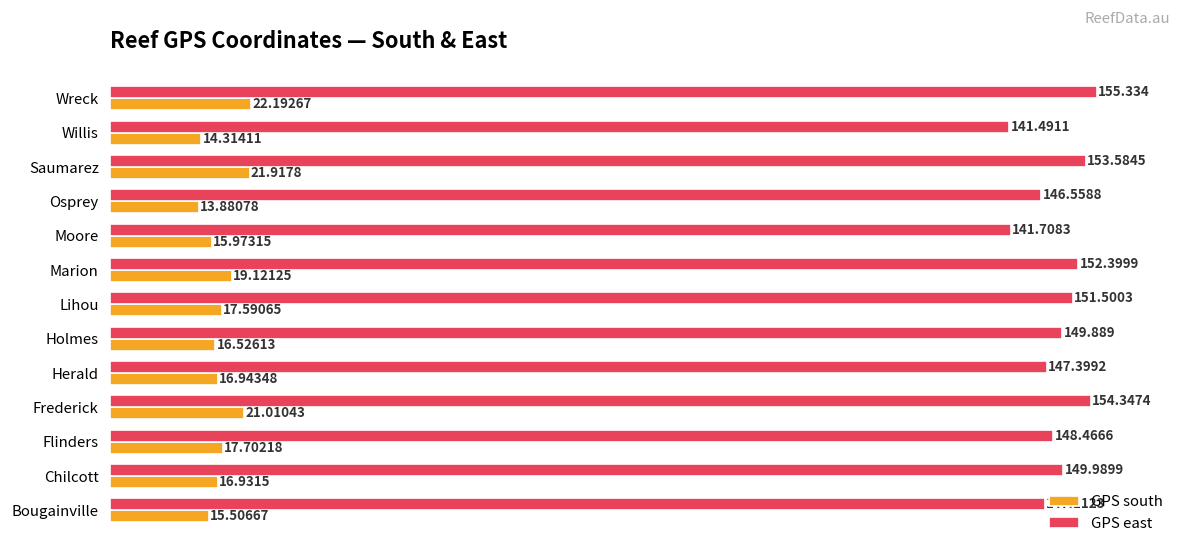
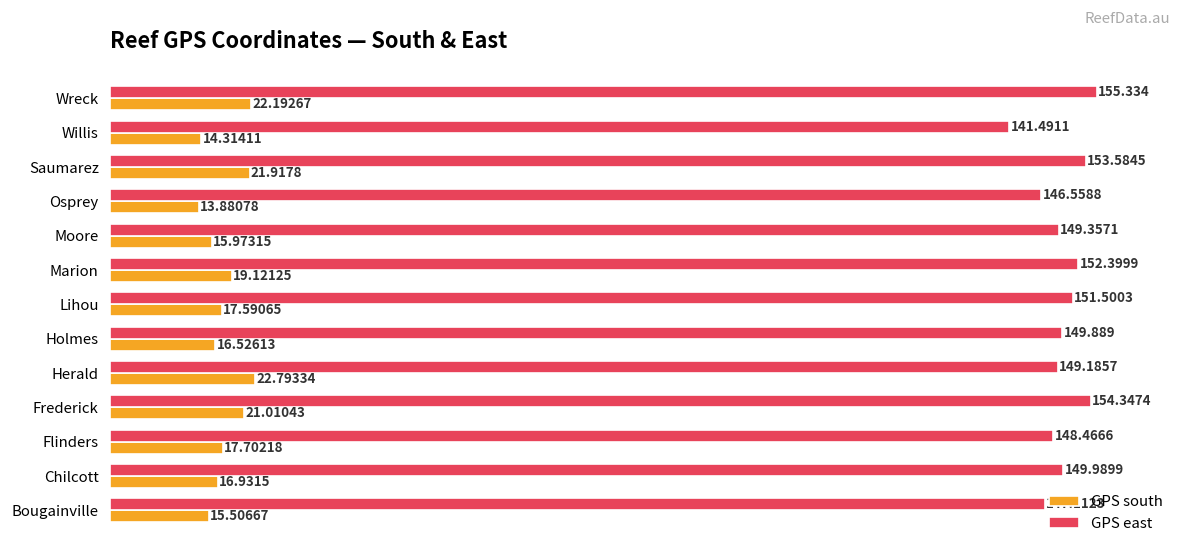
GPS east, Moore: 141.7083 -> 149.3571
GPS east, Herald: 147.3992 -> 149.1857
GPS south, Herald: 16.94348 -> 22.79334
